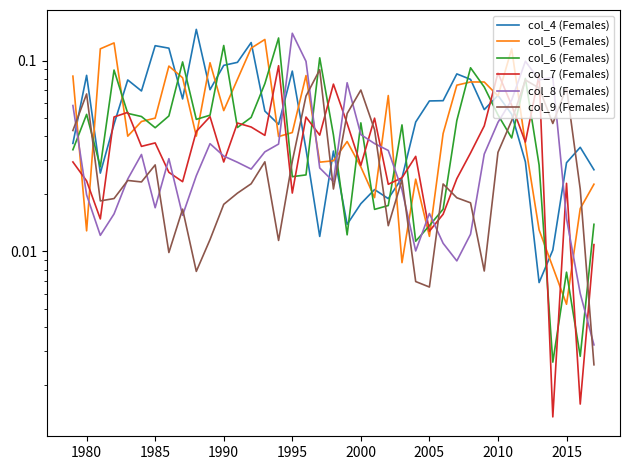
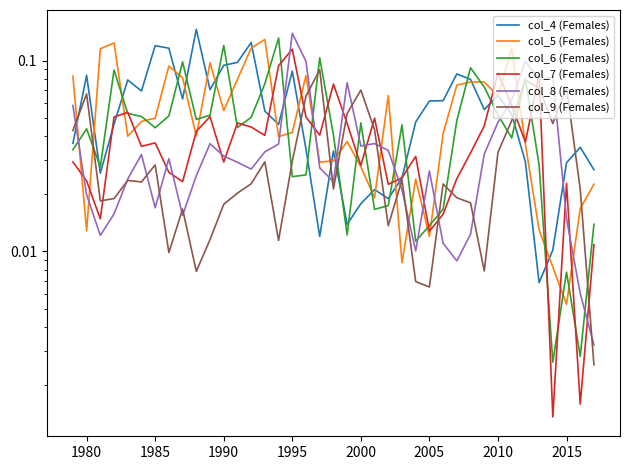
col_6 (Females), 1980: 0.052 -> 0.044
col_7 (Females), 1995: 0.020 -> 0.11
col_8 (Females), 2000: 0.041 -> 0.036
col_8 (Females), 2005: 0.016 -> 0.026
